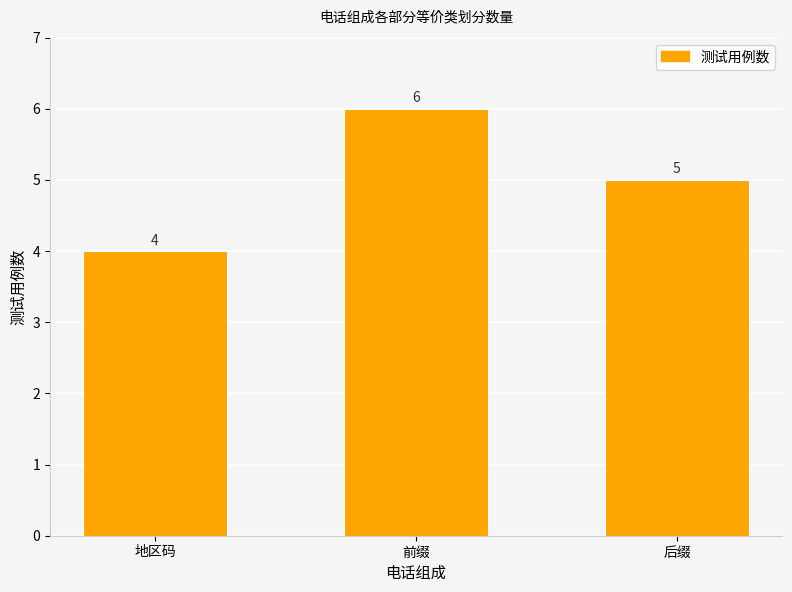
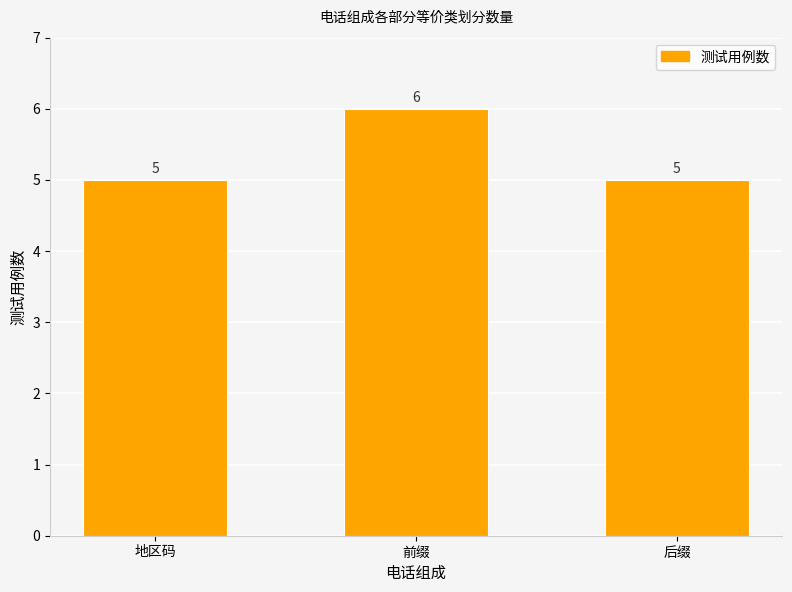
地区码: 4 -> 5
